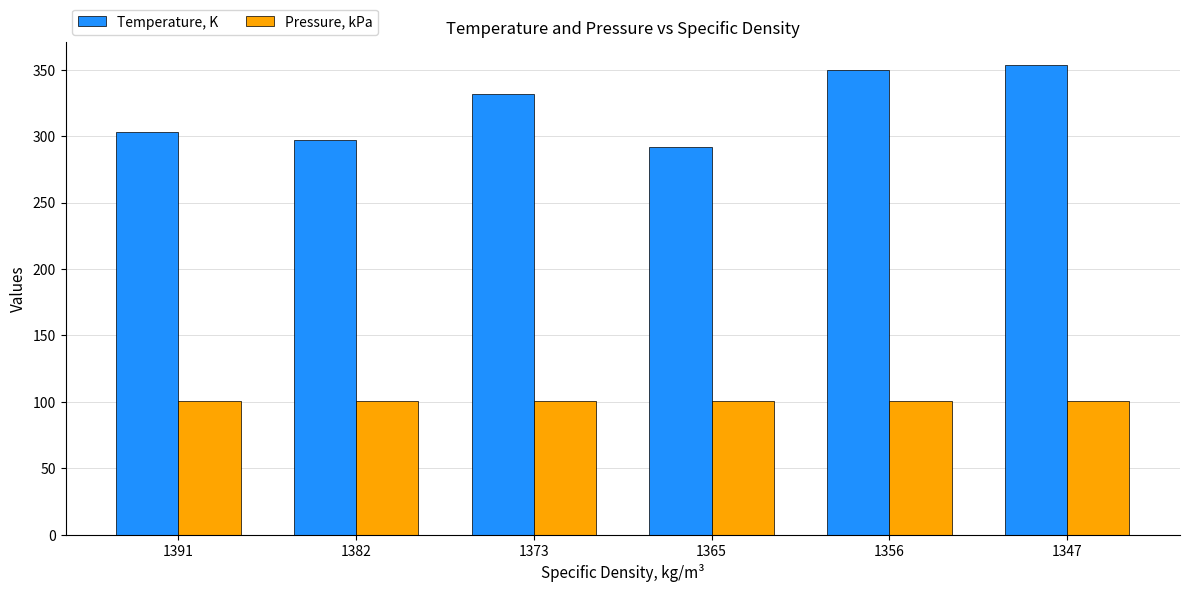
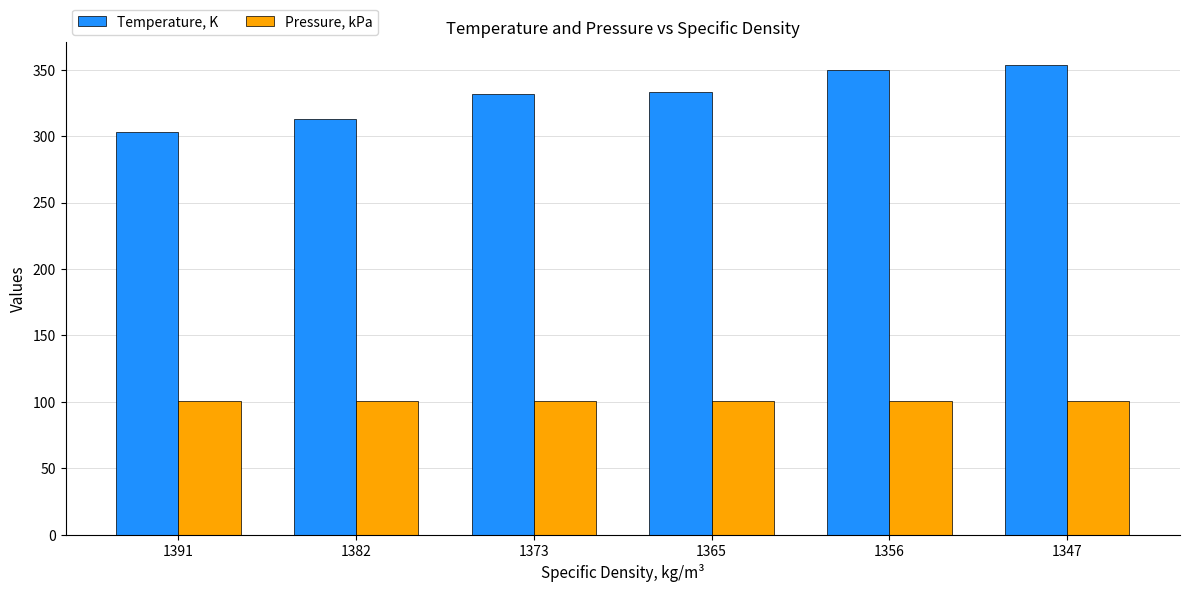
Temperature, K, 1382: 297 -> 313
Temperature, K, 1365: 292 -> 333
